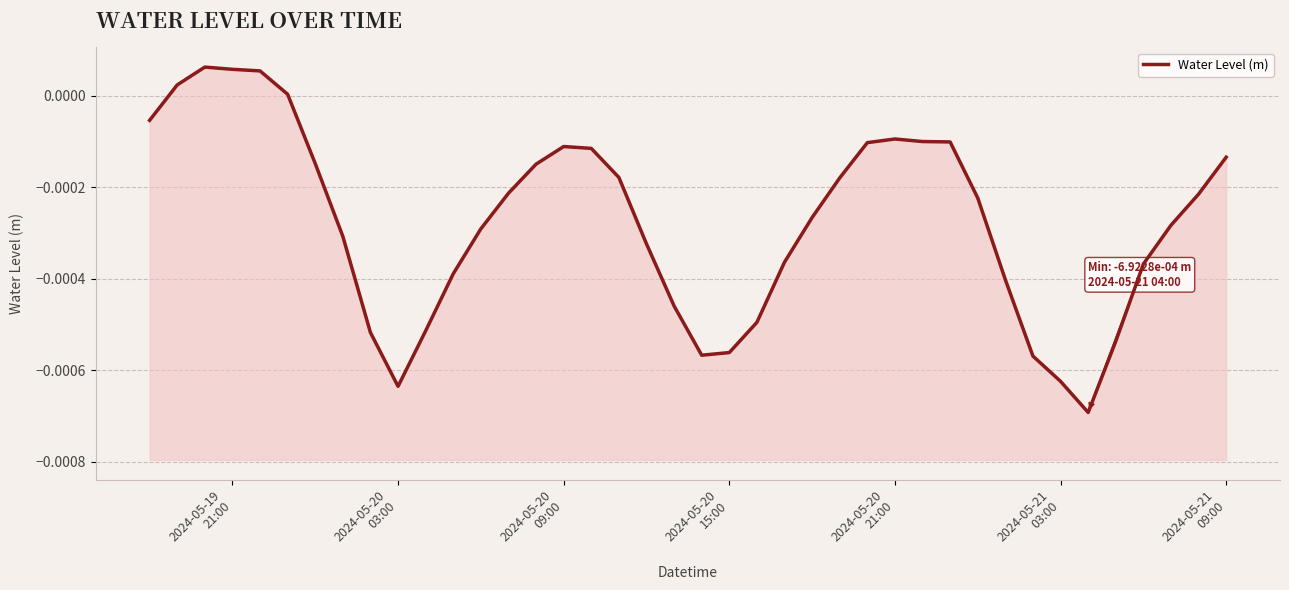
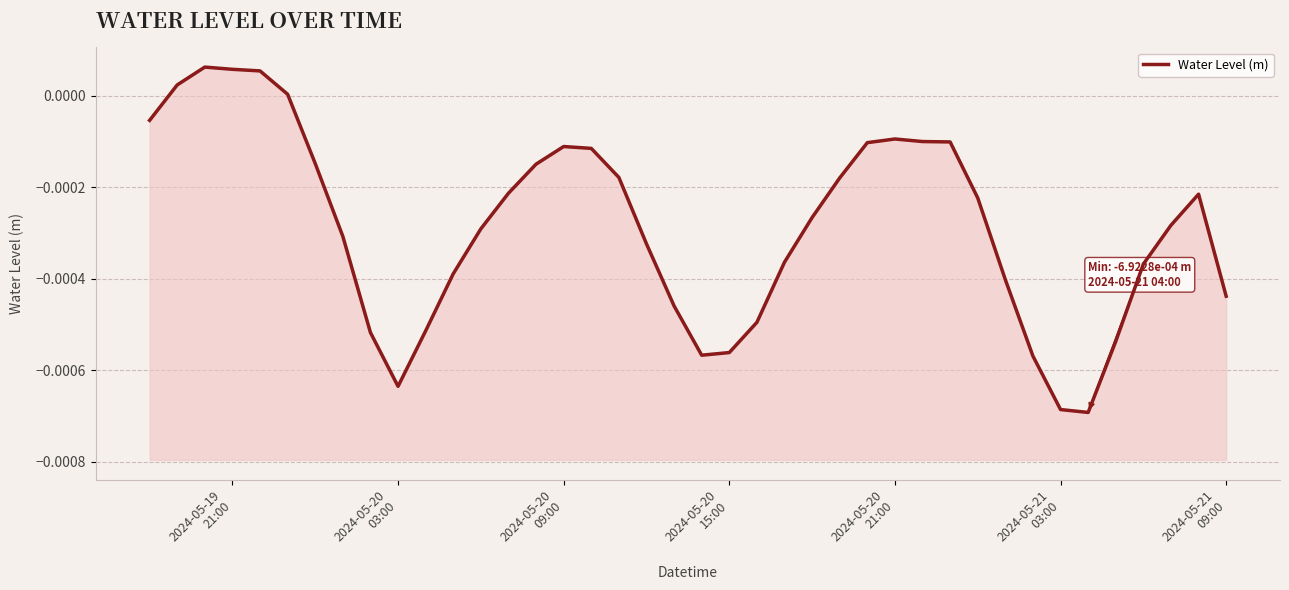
2024-05-21 03:00: -0.00062 -> -0.00069
2024-05-21 09:00: -0.00013 -> -0.00044
